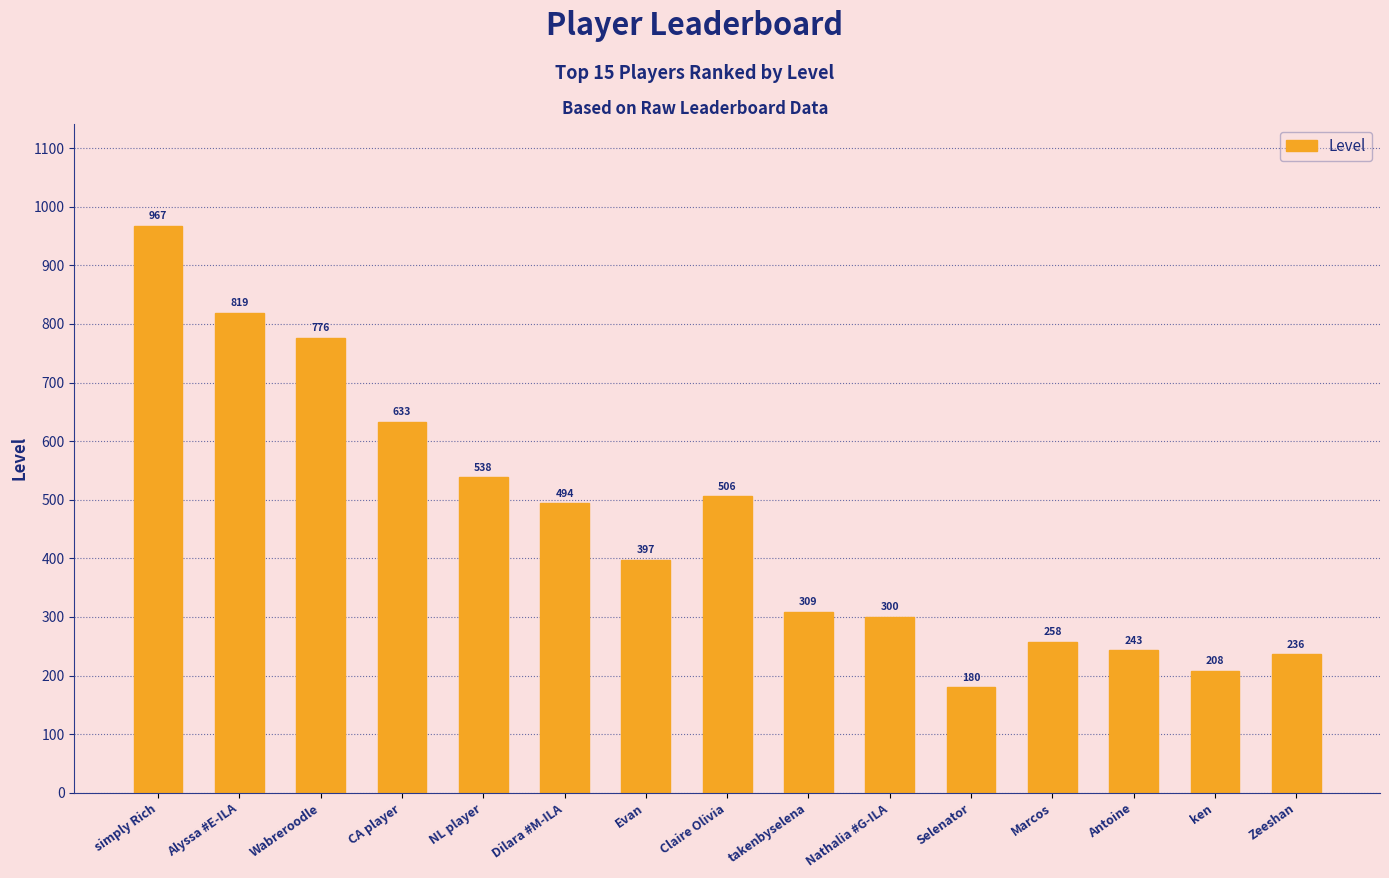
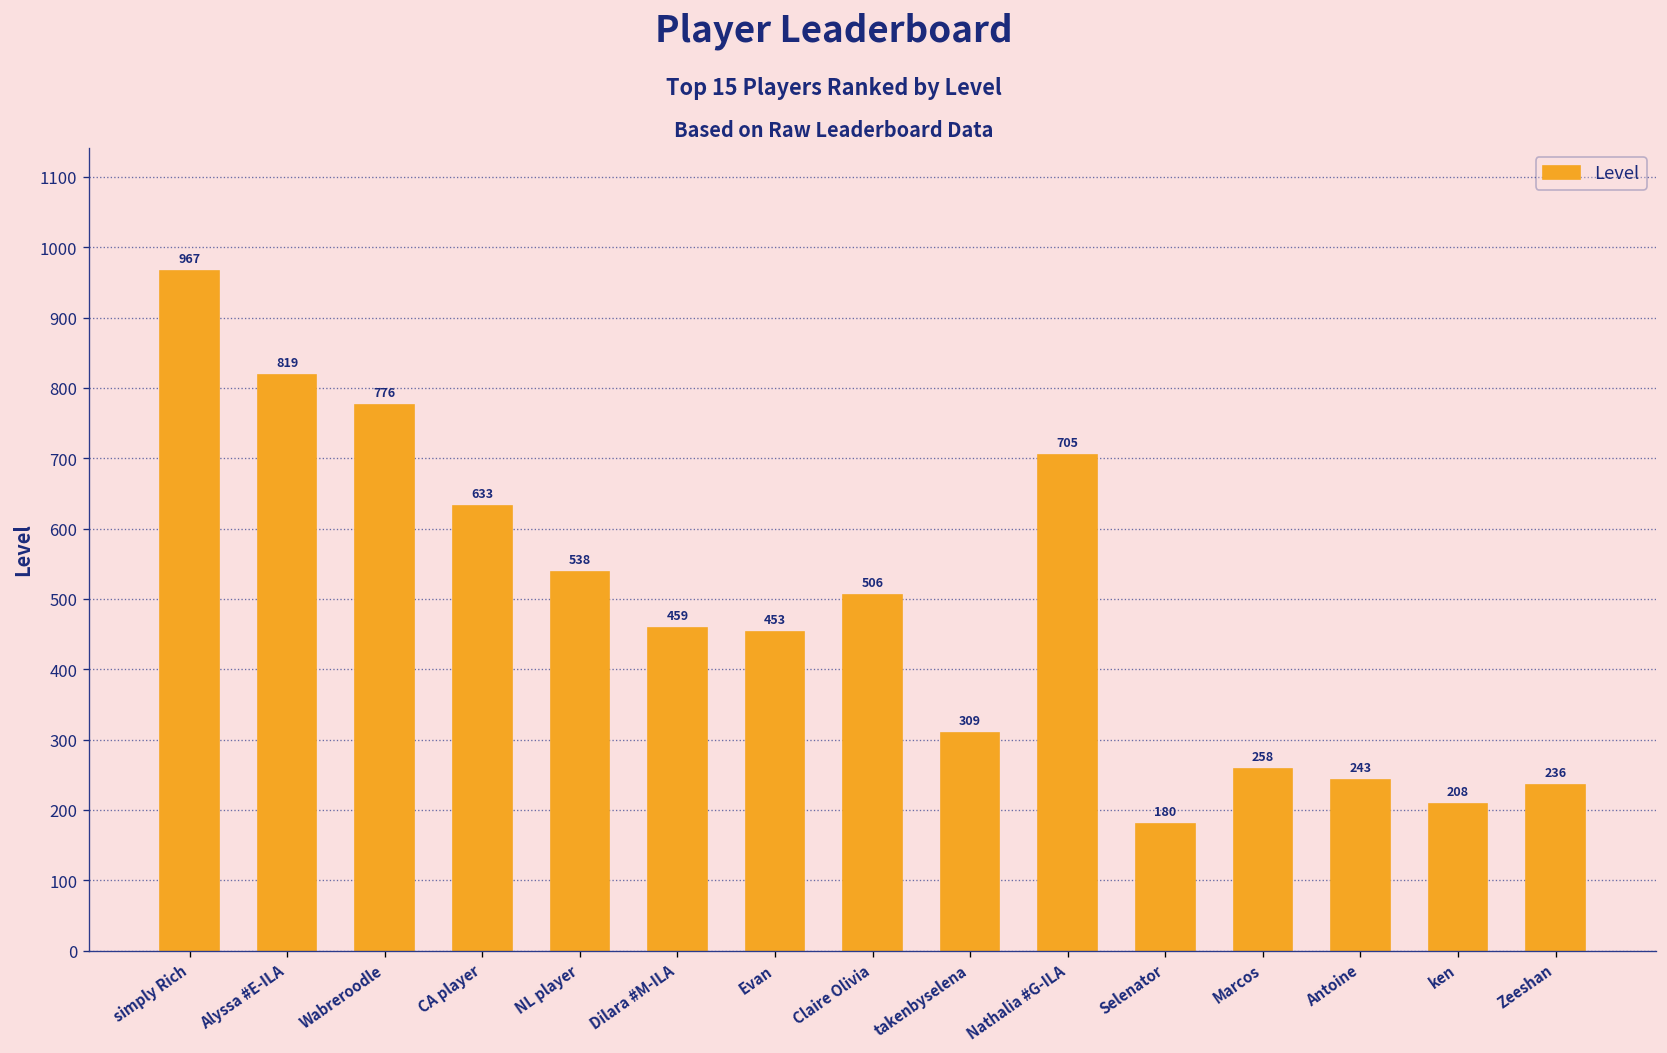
Dilara #M-ILA: 494 -> 459
Evan: 397 -> 453
Nathalia #G-ILA: 300 -> 705
